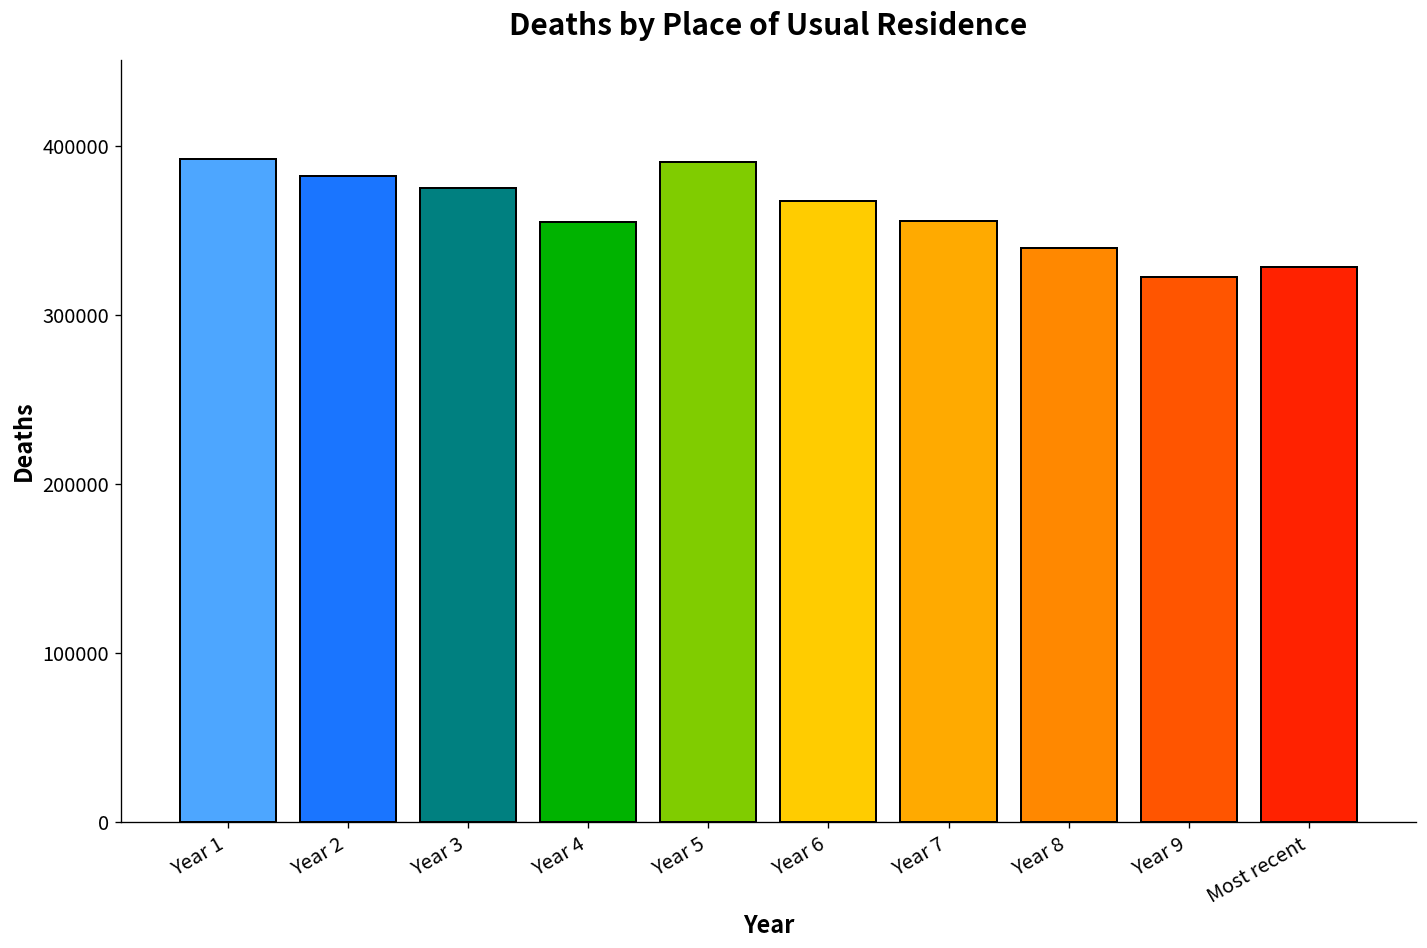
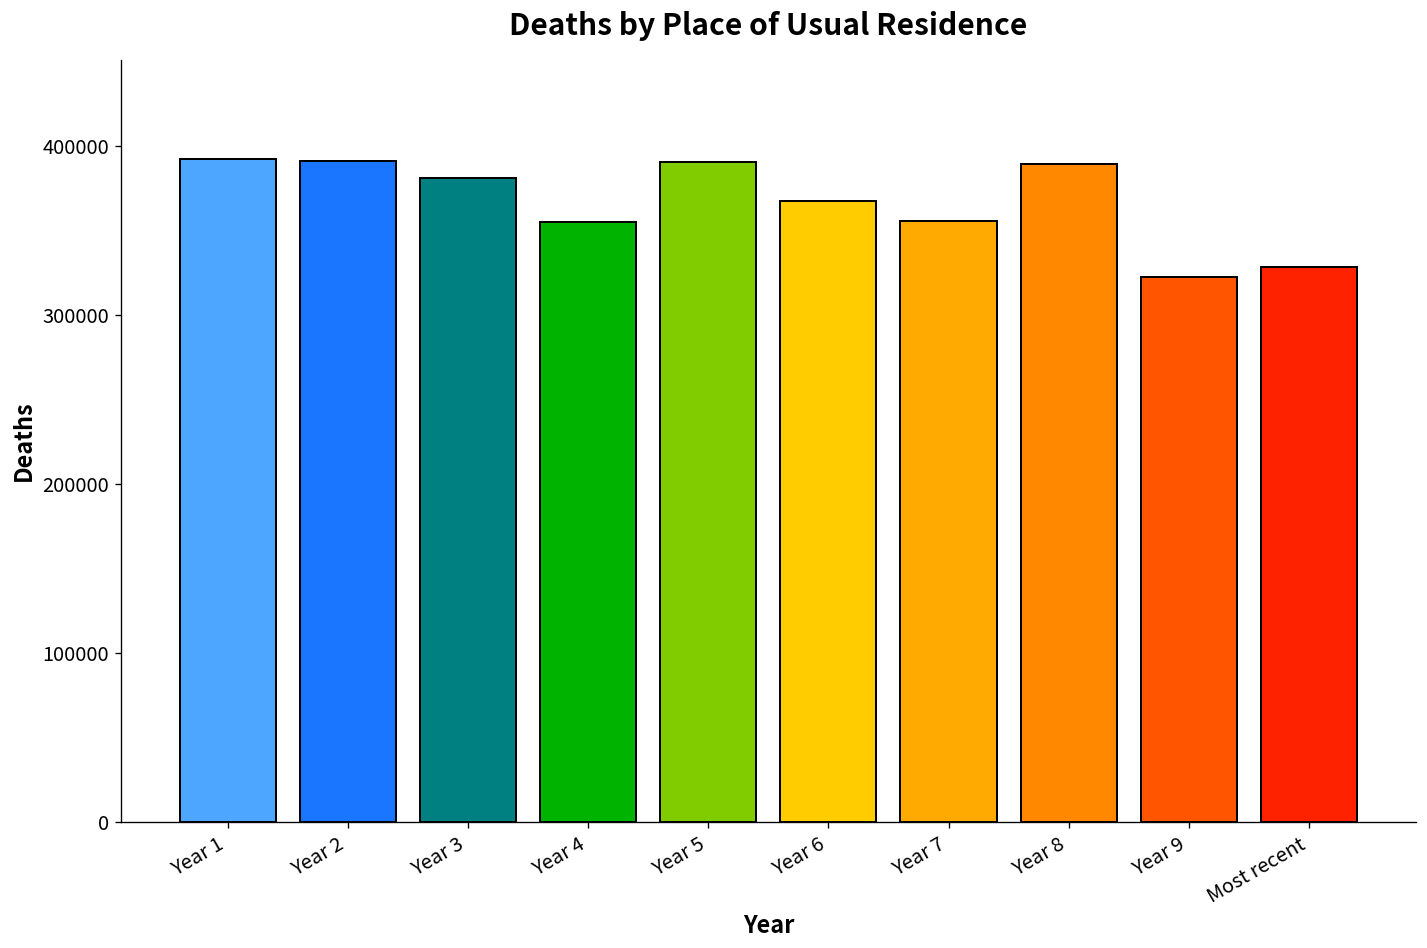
Year 2: 383000 -> 391000
Year 3: 375000 -> 381000
Year 8: 340000 -> 389000
